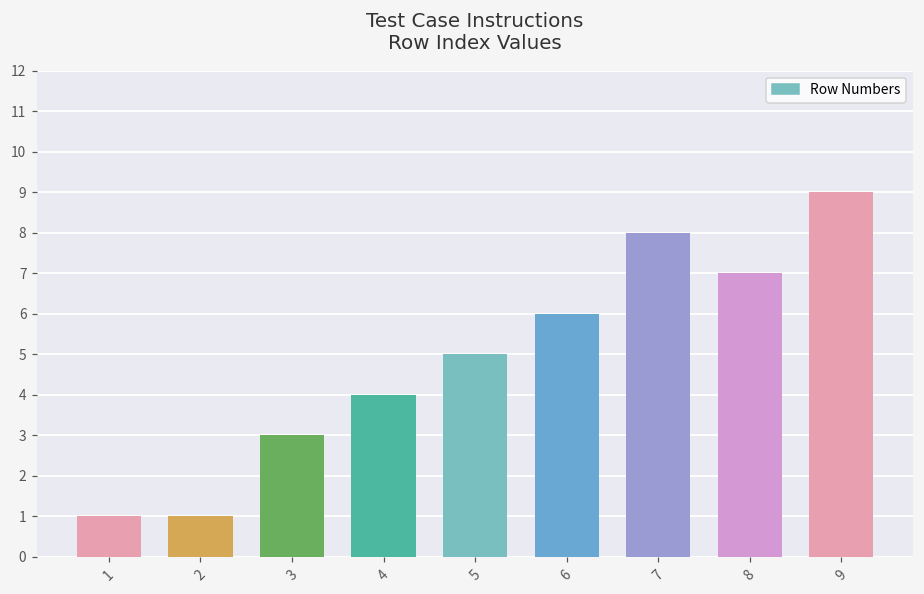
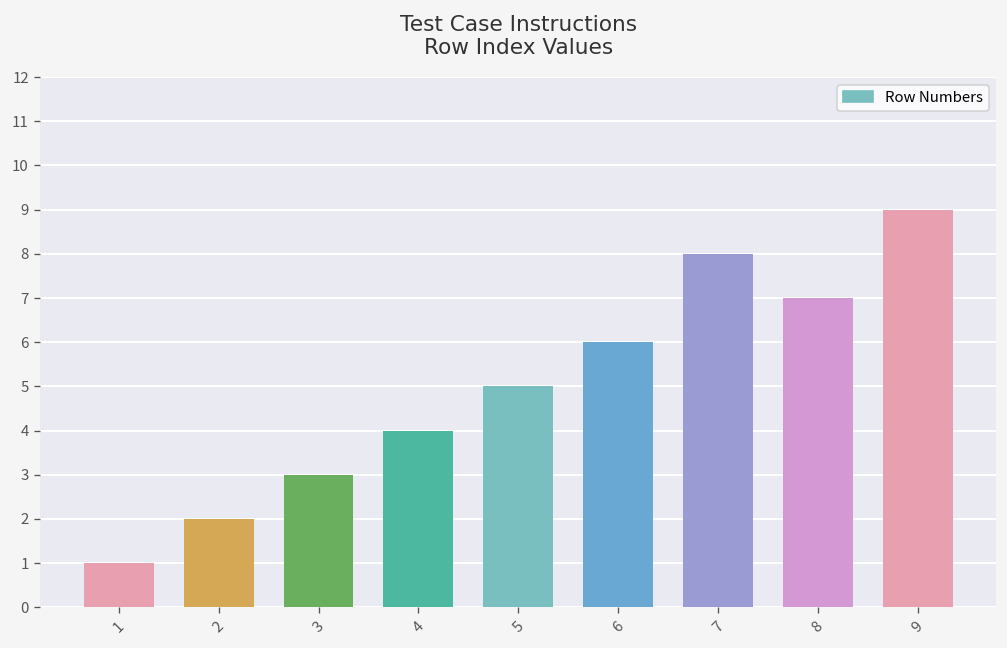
2: 1 -> 2
